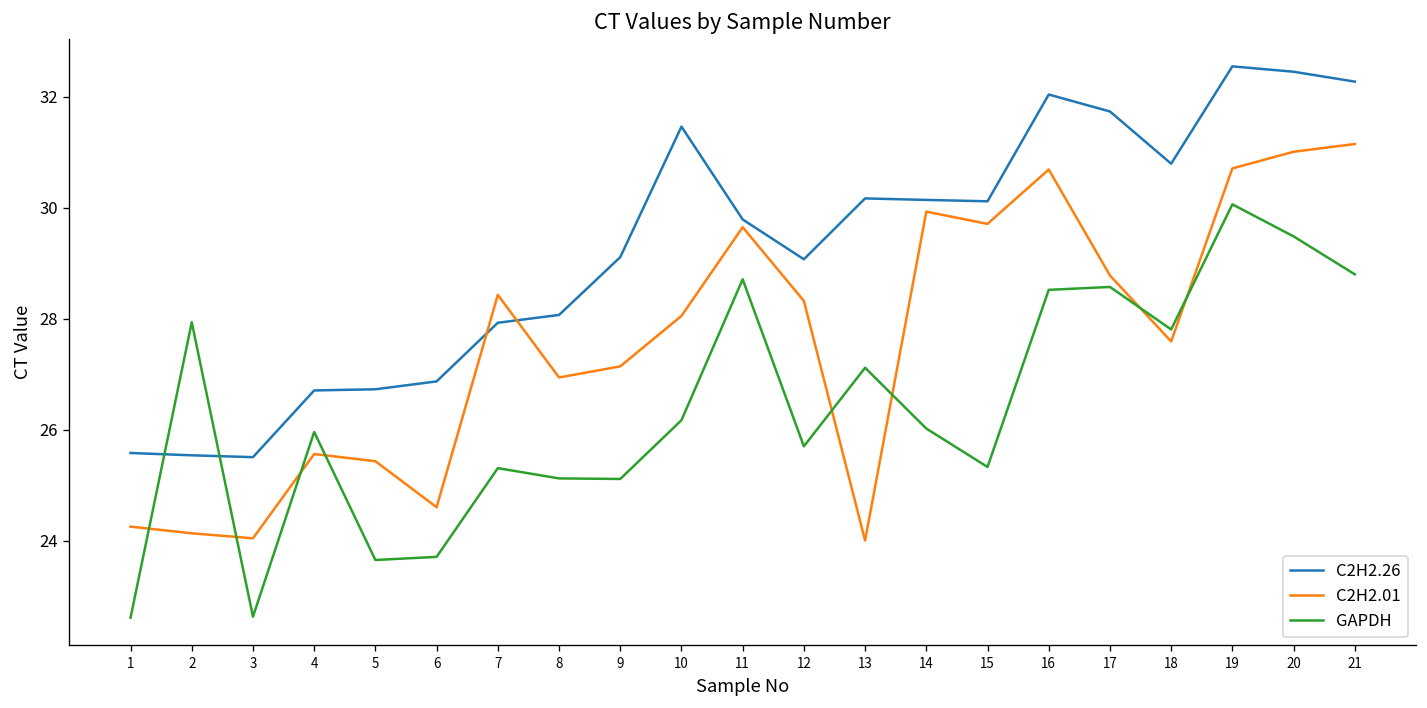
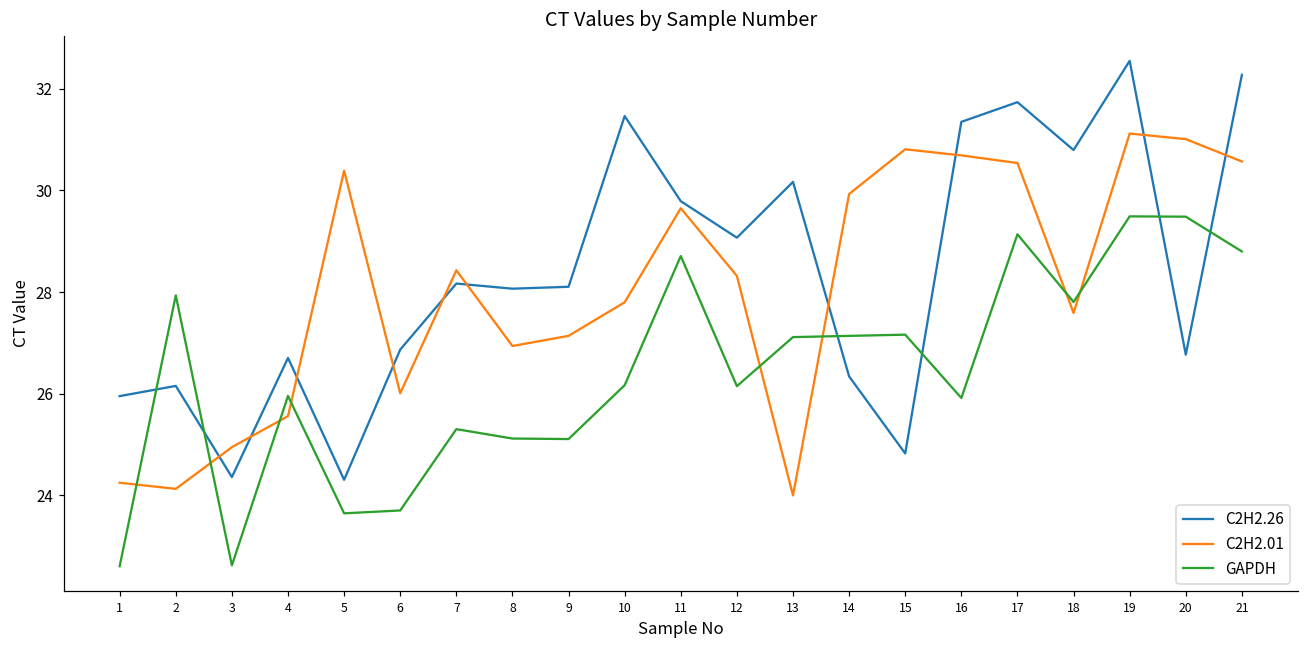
C2H2.26, 1: 25.6 -> 26.0
C2H2.26, 2: 25.5 -> 26.2
C2H2.26, 3: 25.5 -> 24.4
C2H2.01, 3: 24.0 -> 25.0
C2H2.26, 5: 26.7 -> 24.3
C2H2.01, 5: 25.4 -> 30.4
C2H2.01, 6: 24.6 -> 26.0
C2H2.26, 7: 27.9 -> 28.2
C2H2.26, 9: 29.1 -> 28.1
C2H2.01, 10: 28.1 -> 27.8
GAPDH, 12: 25.7 -> 26.2
C2H2.26, 14: 30.1 -> 26.3
GAPDH, 14: 26.0 -> 27.1
C2H2.26, 15: 30.1 -> 24.8
C2H2.01, 15: 29.7 -> 30.8
GAPDH, 15: 25.3 -> 27.2
C2H2.26, 16: 32.0 -> 31.3
GAPDH, 16: 28.5 -> 25.9
C2H2.01, 17: 28.8 -> 30.5
GAPDH, 17: 28.6 -> 29.1
C2H2.01, 19: 30.7 -> 31.1
GAPDH, 19: 30.1 -> 29.5
C2H2.26, 20: 32.5 -> 26.8
C2H2.01, 21: 31.2 -> 30.6
